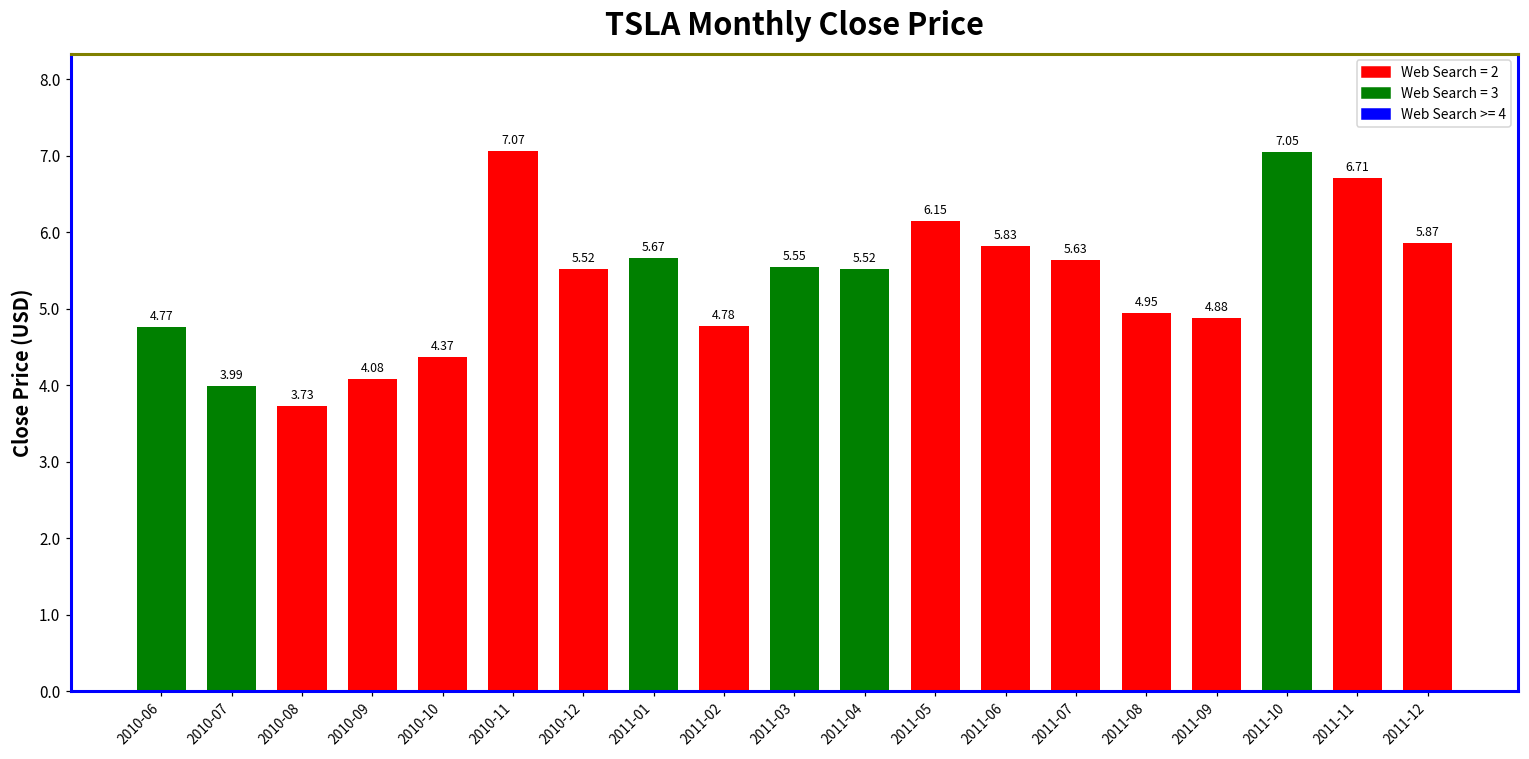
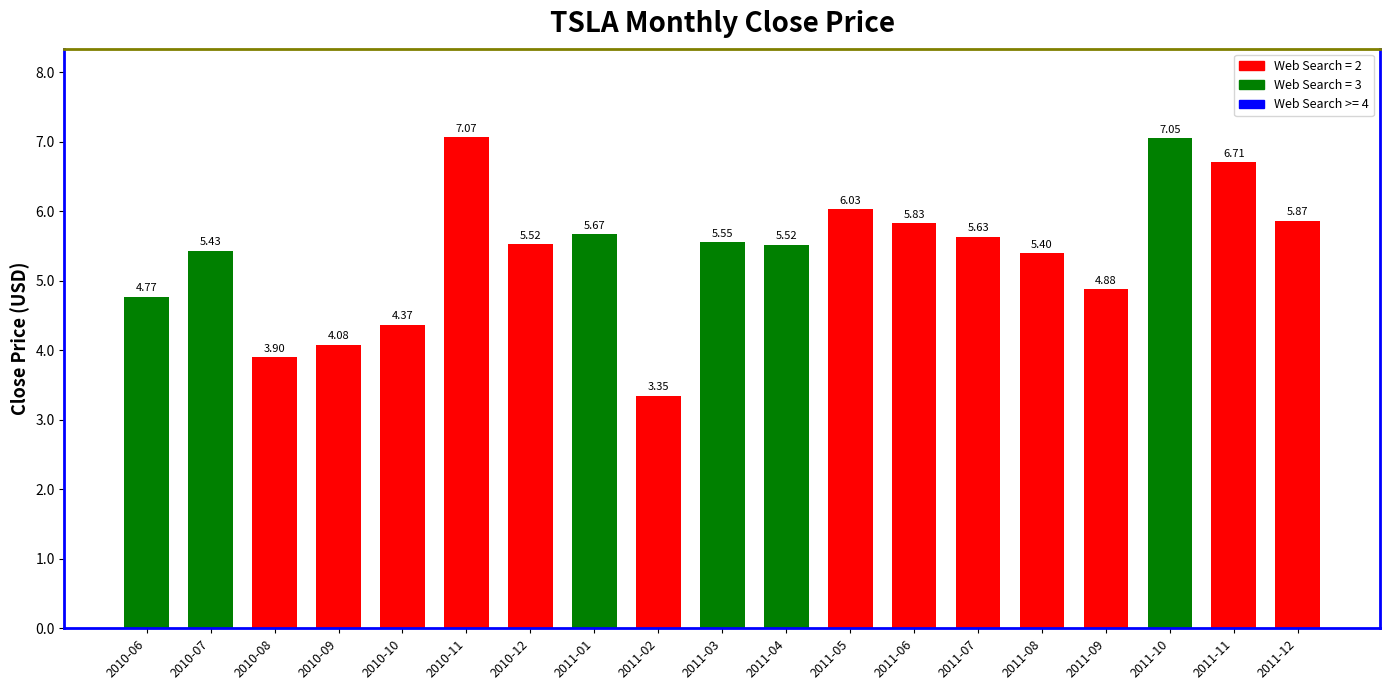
2010-07: 3.99 -> 5.43
2010-08: 3.73 -> 3.90
2011-02: 4.78 -> 3.35
2011-05: 6.15 -> 6.03
2011-08: 4.95 -> 5.40
